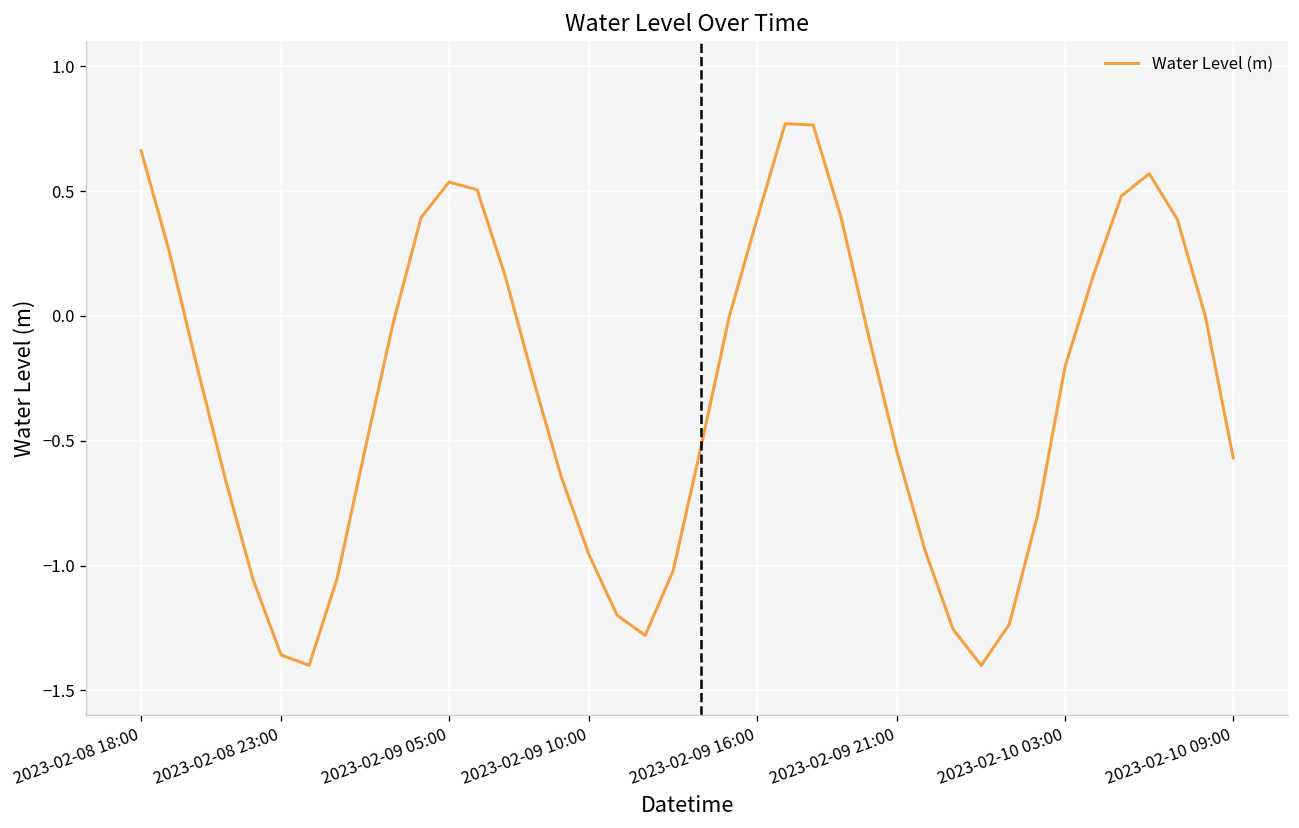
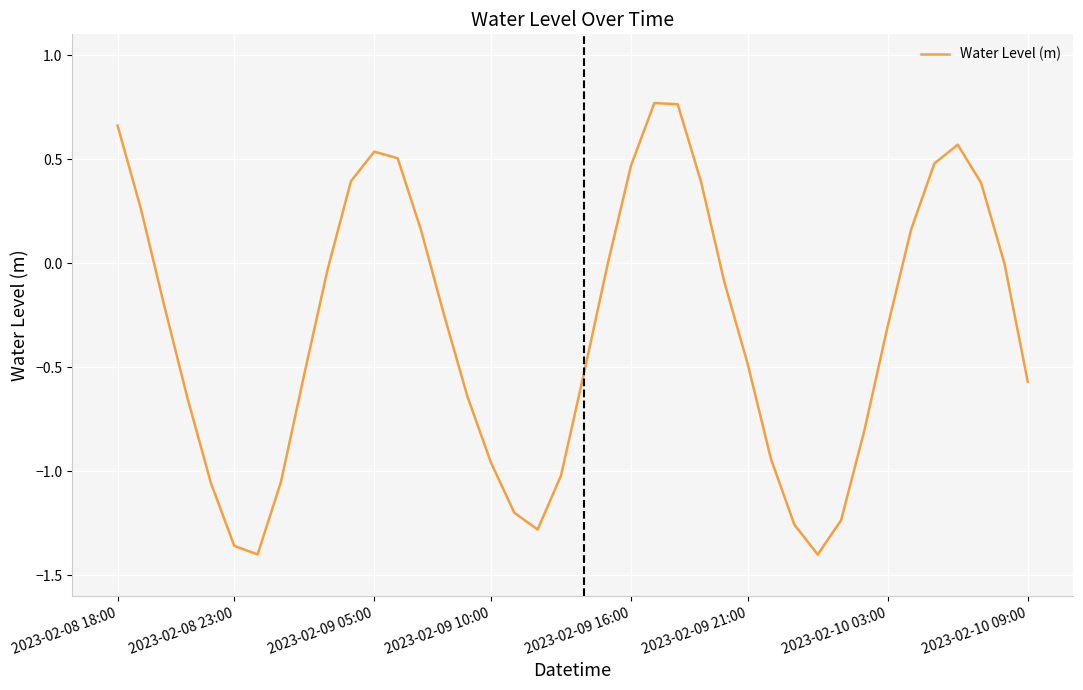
2023-02-09 16:00: 0.39 -> 0.47
2023-02-09 21:00: -0.55 -> -0.48
2023-02-10 03:00: -0.20 -> -0.30
